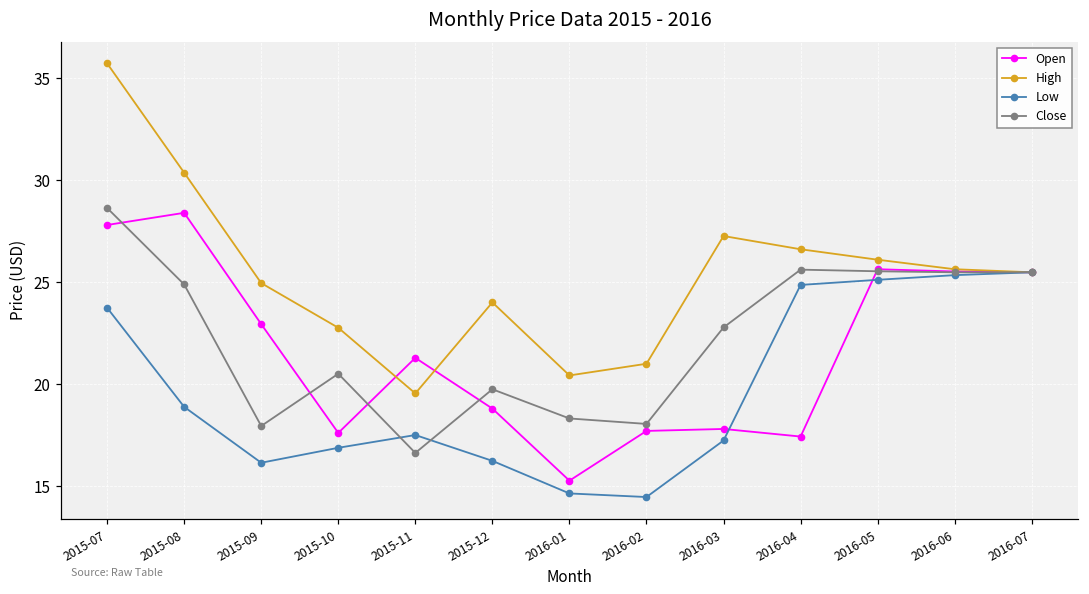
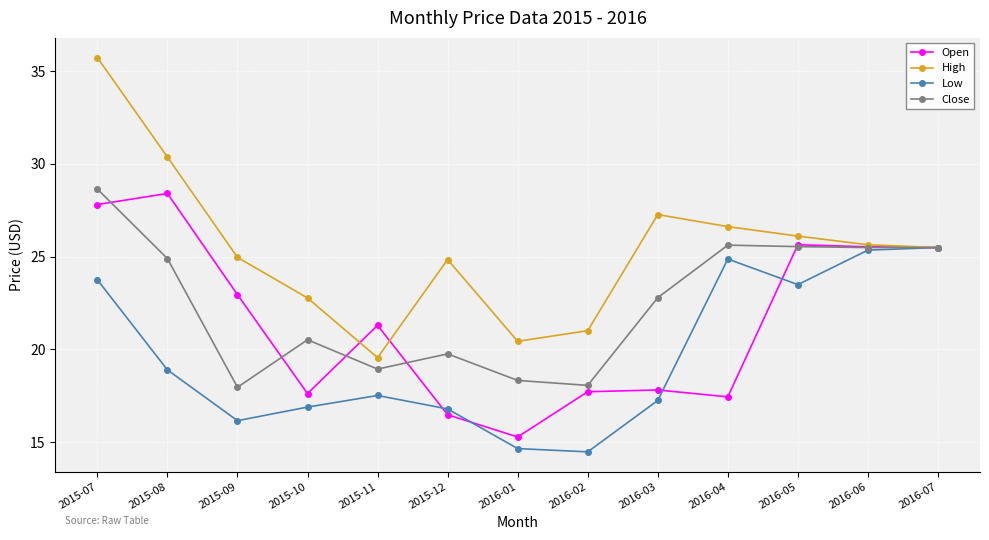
Close, 2015-11: 16.6 -> 18.9
Open, 2015-12: 18.8 -> 16.5
High, 2015-12: 24.0 -> 24.8
Low, 2015-12: 16.2 -> 16.8
Low, 2016-05: 25.1 -> 23.5
